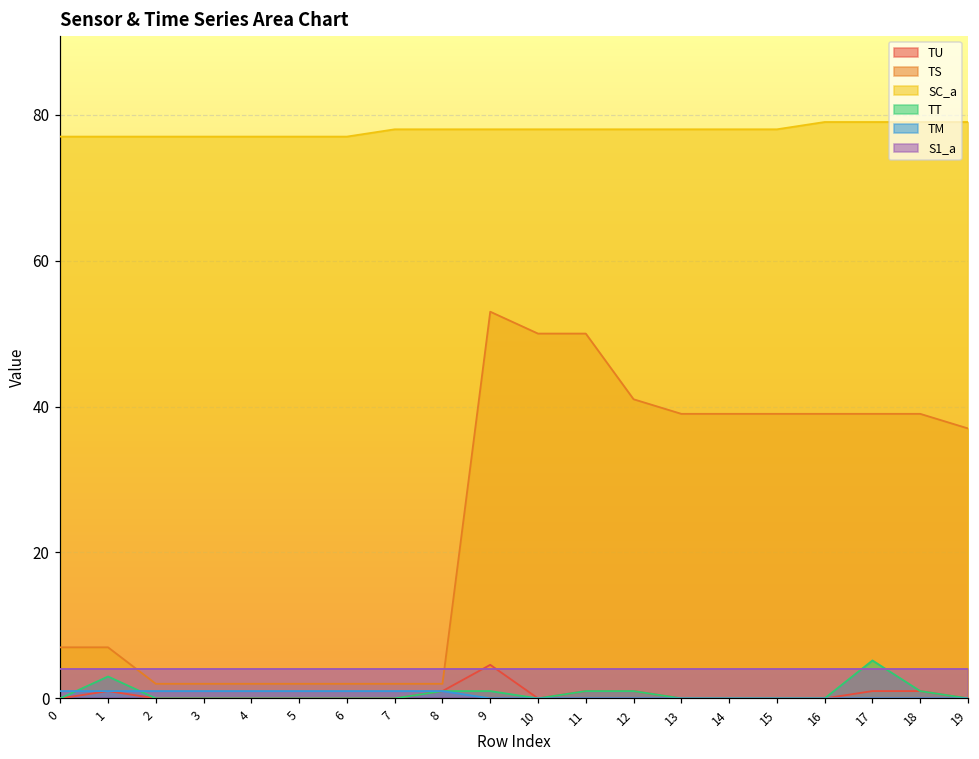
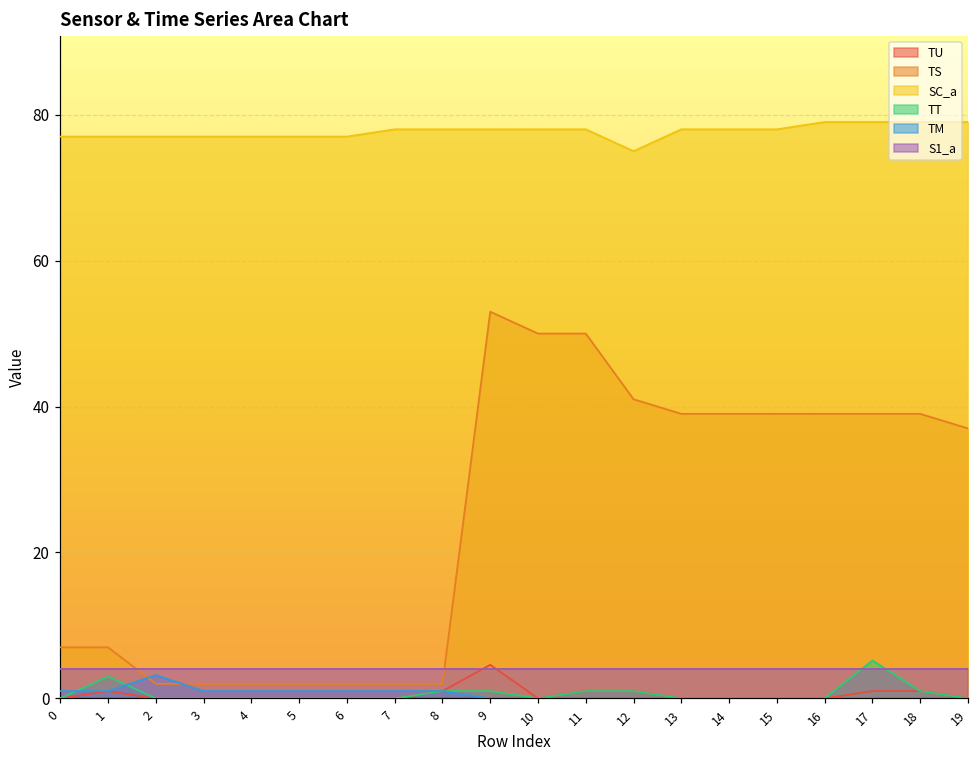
TM, 2: 1 -> 3
SC_a, 12: 78 -> 75
